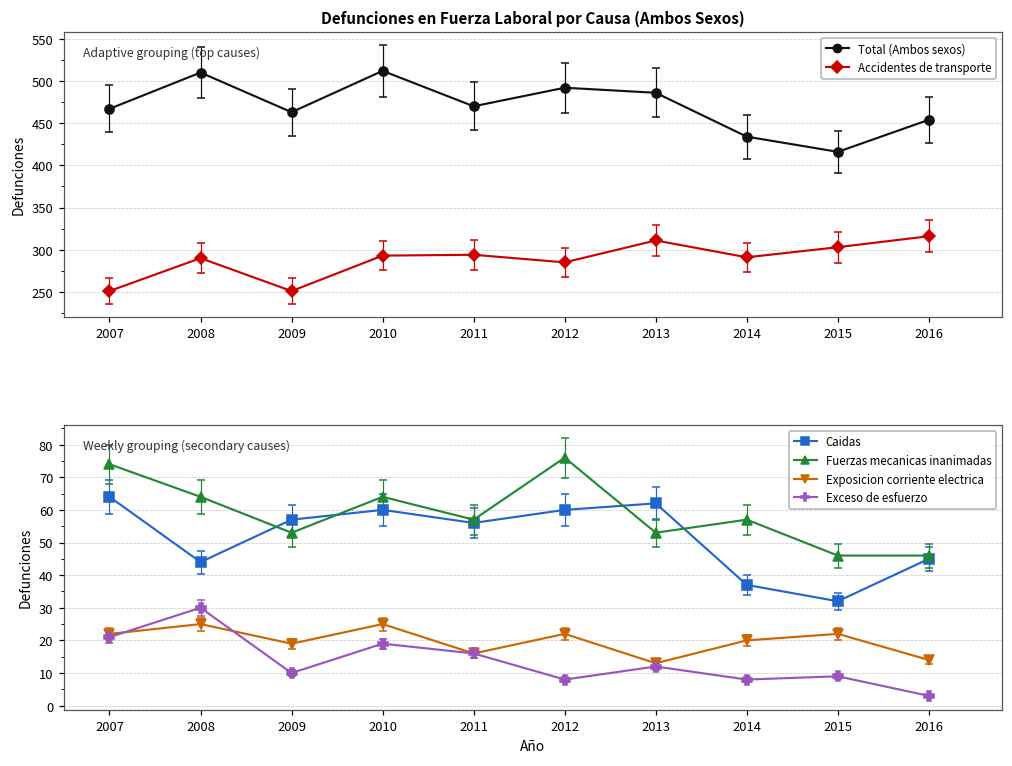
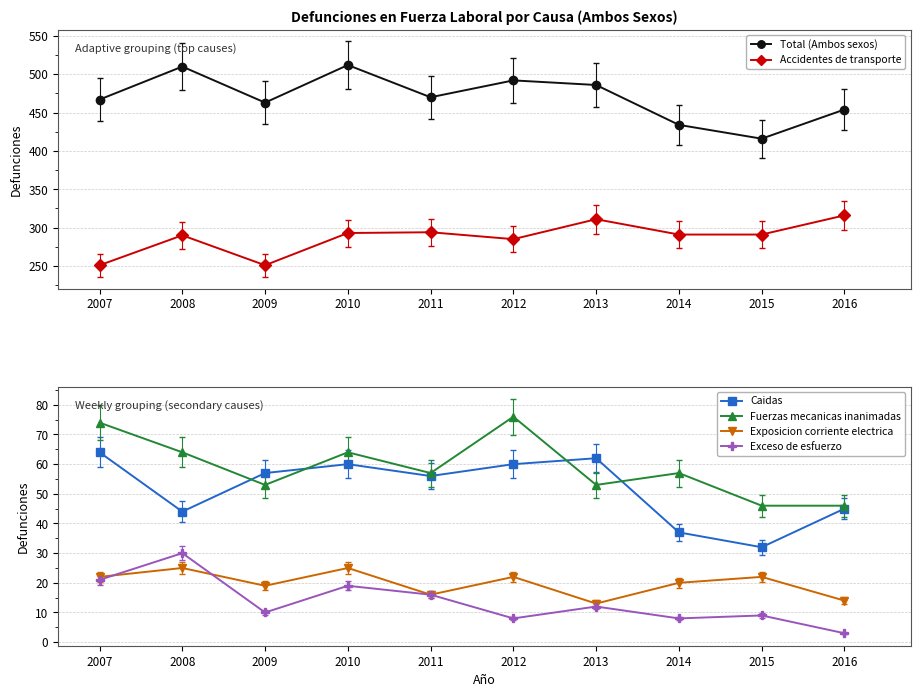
Defunciones en Fuerza Laboral por Causa (Ambos Sexos), Accidentes de transporte, 2015: 300 -> 290
